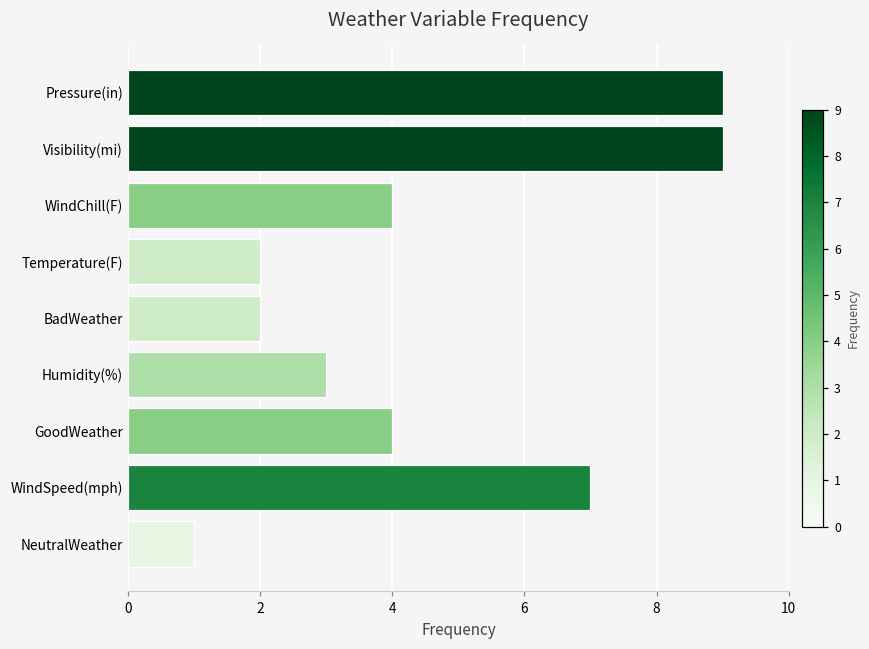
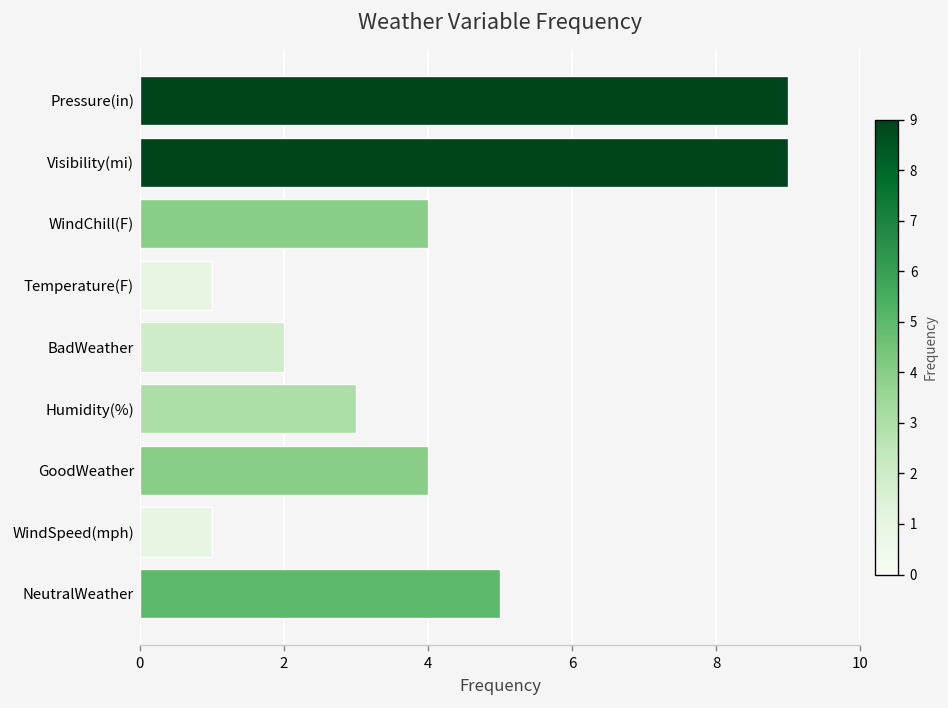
Temperature(F): 2 -> 1
WindSpeed(mph): 7 -> 1
NeutralWeather: 1 -> 5
